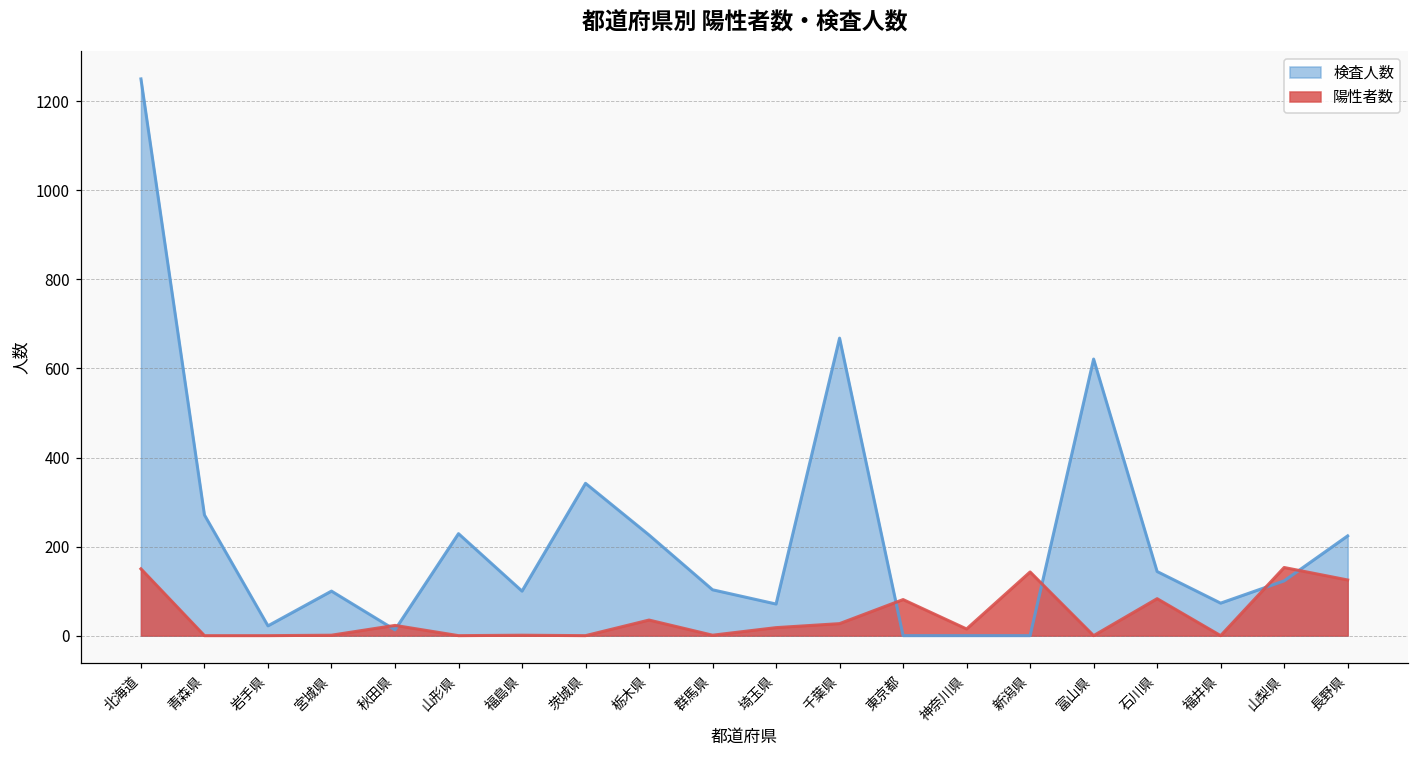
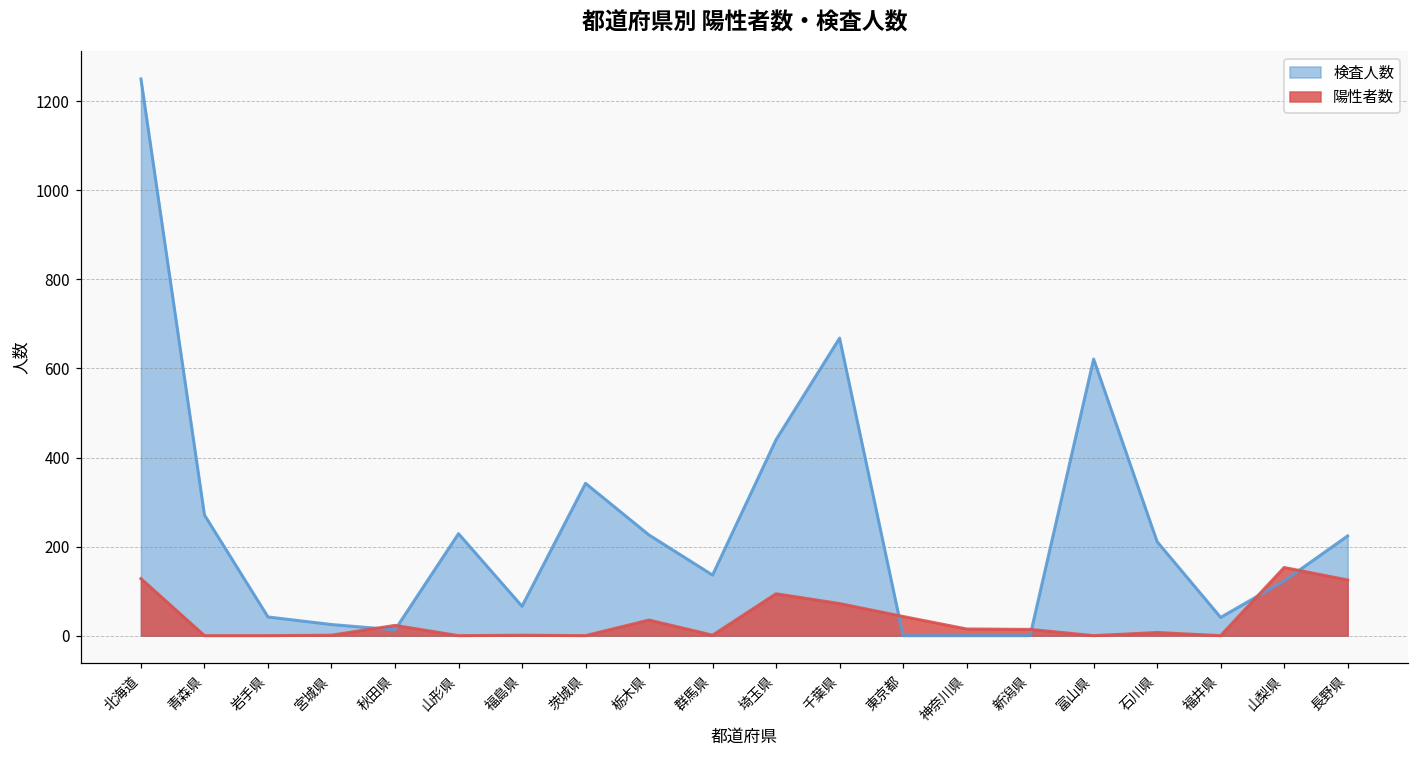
陽性者数, 北海道: 150 -> 130
検査人数, 岩手県: 20 -> 40
検査人数, 宮城県: 100 -> 30
検査人数, 福島県: 100 -> 70
検査人数, 群馬県: 100 -> 140
検査人数, 埼玉県: 70 -> 440
陽性者数, 埼玉県: 20 -> 90
陽性者数, 千葉県: 30 -> 70
陽性者数, 東京都: 80 -> 40
陽性者数, 新潟県: 140 -> 10
検査人数, 石川県: 140 -> 210
陽性者数, 石川県: 80 -> 10
検査人数, 福井県: 70 -> 40
